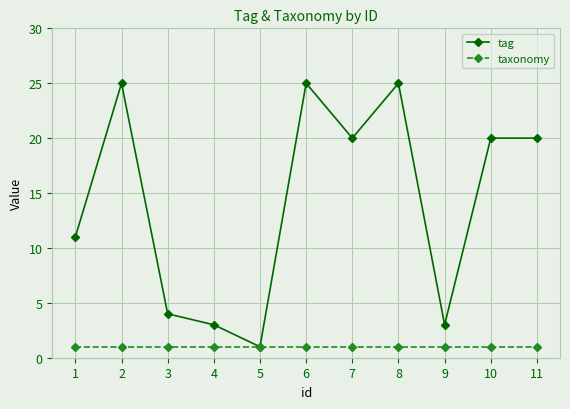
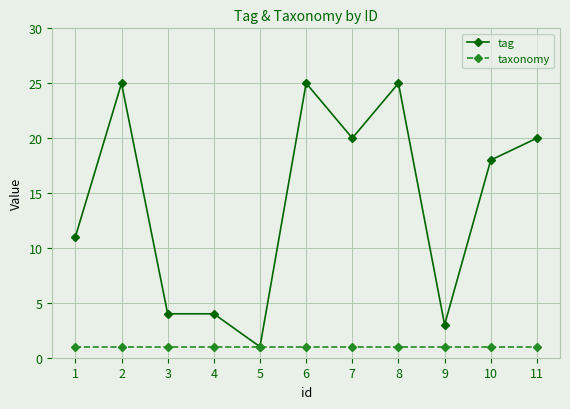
tag, 4: 3 -> 4
tag, 10: 20 -> 18
